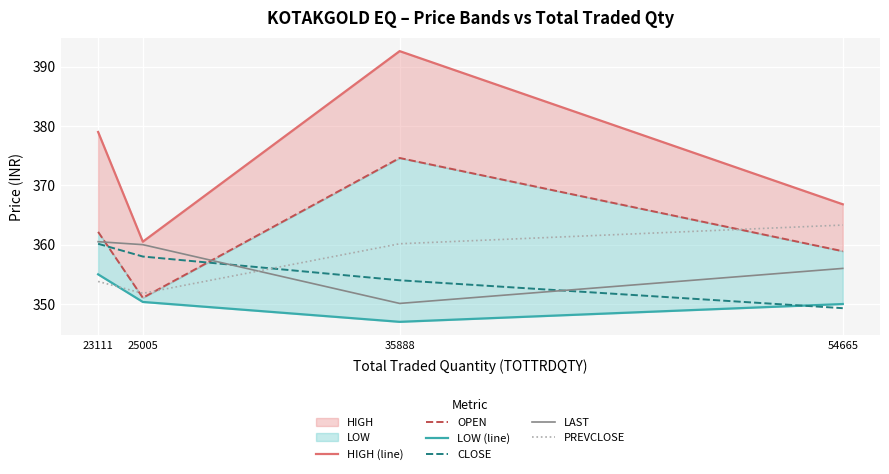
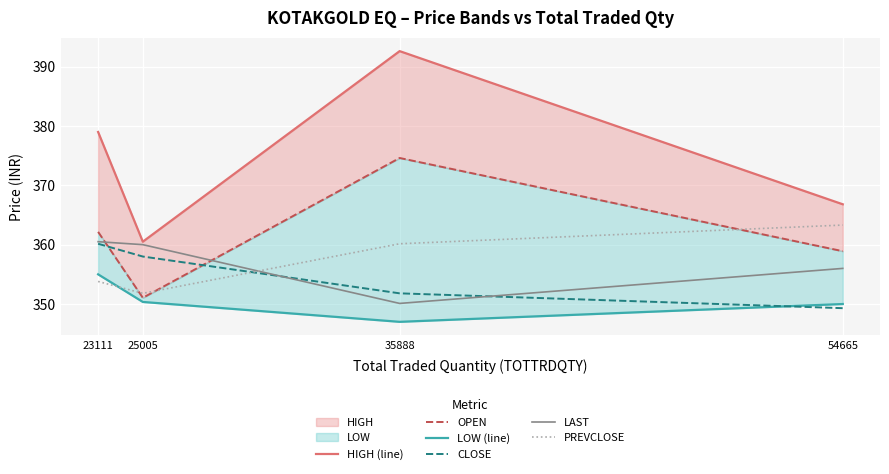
CLOSE, 35888: 354 -> 352
